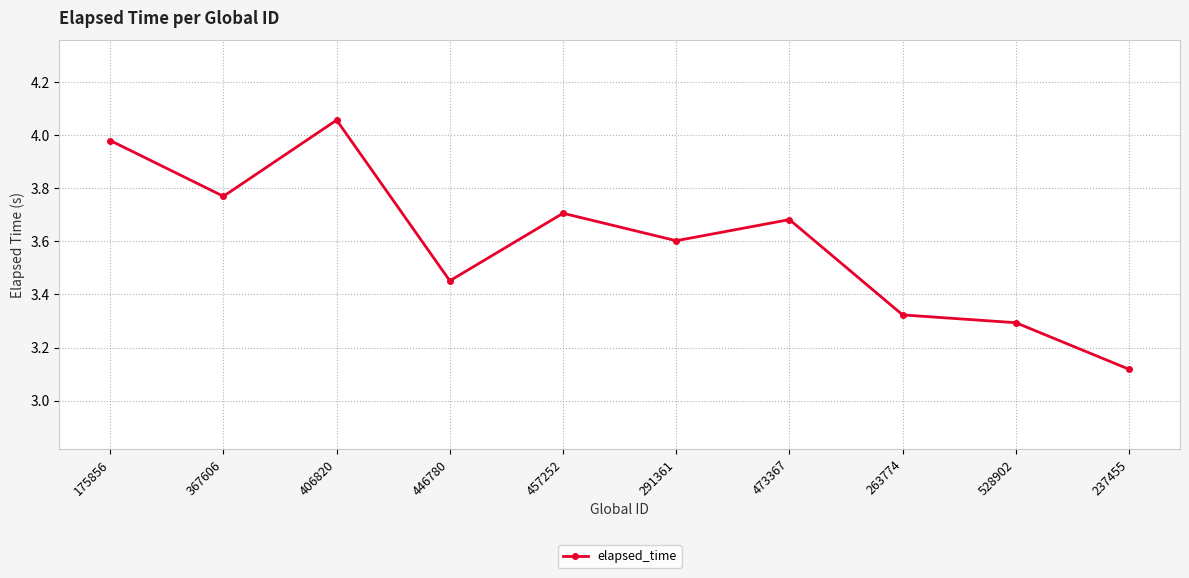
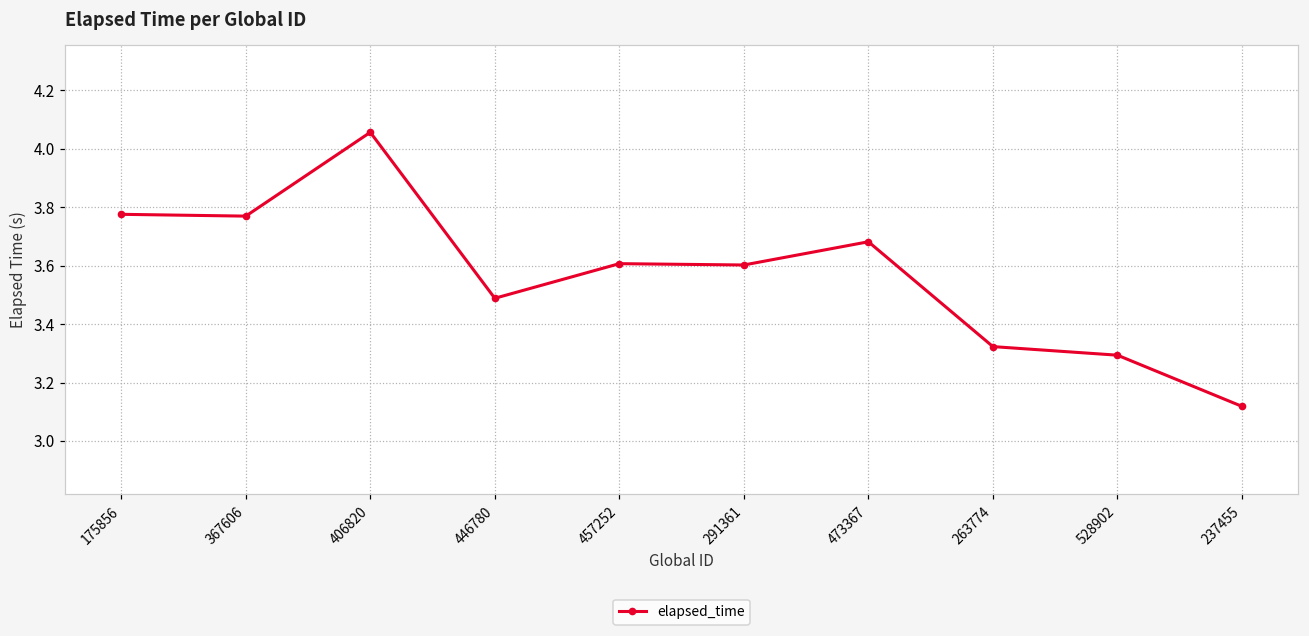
175856: 3.98 -> 3.78
446780: 3.45 -> 3.49
457252: 3.71 -> 3.61
